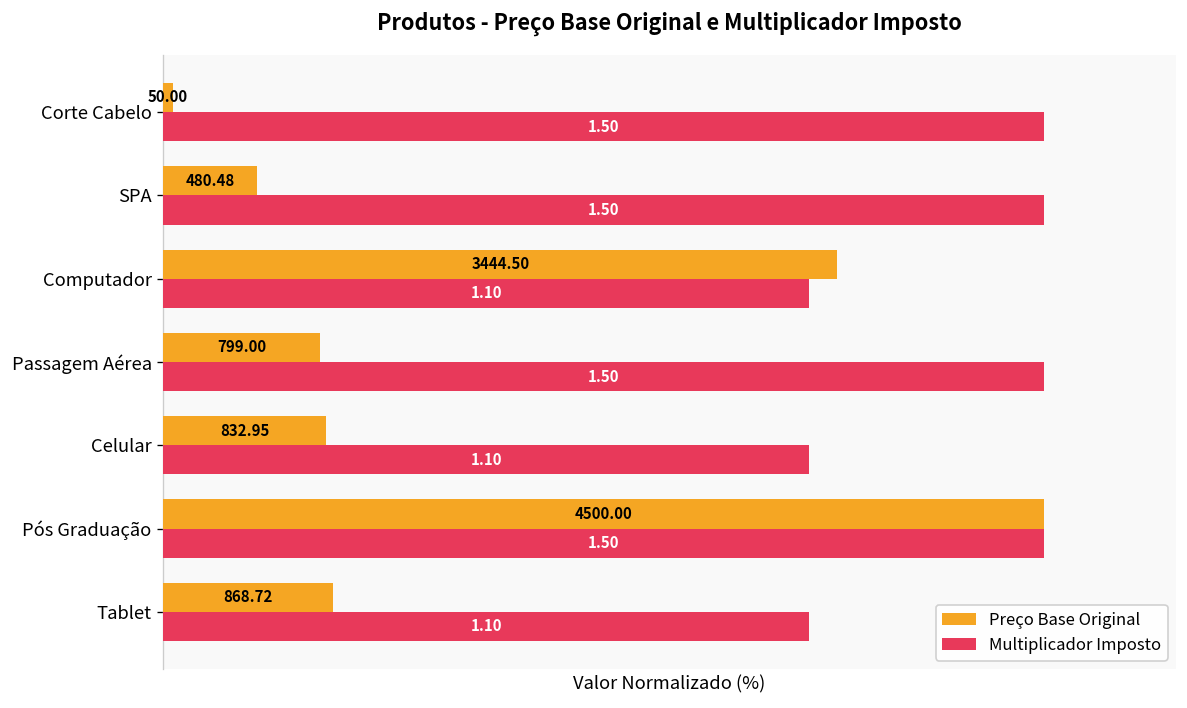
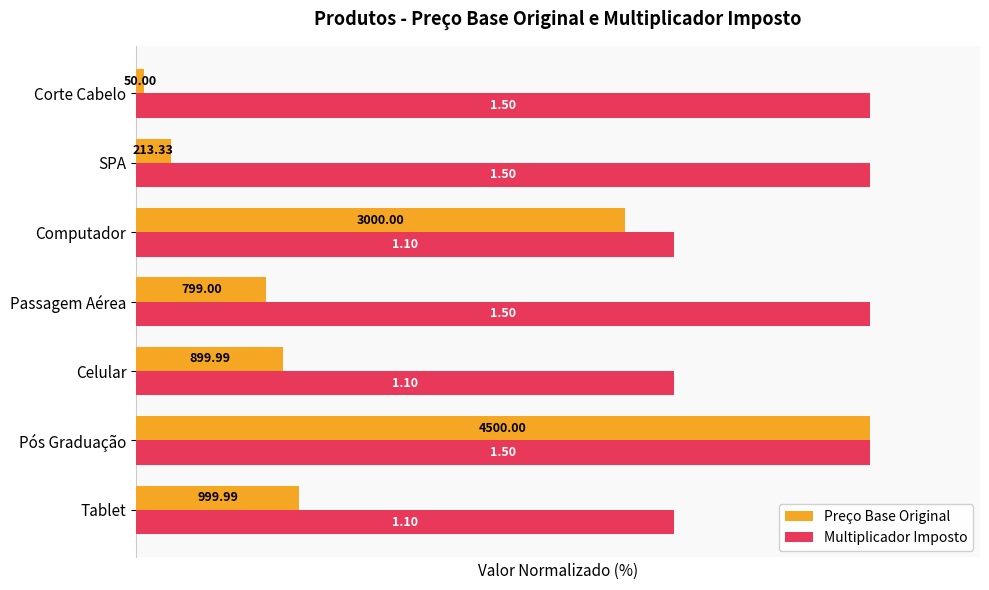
Preço Base Original, SPA: 480.48 -> 213.33
Preço Base Original, Computador: 3444.50 -> 3000.00
Preço Base Original, Celular: 832.95 -> 899.99
Preço Base Original, Tablet: 868.72 -> 999.99
